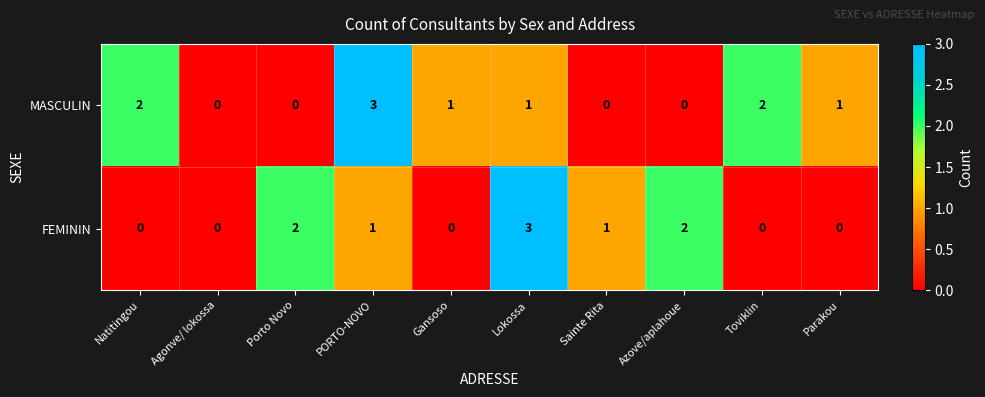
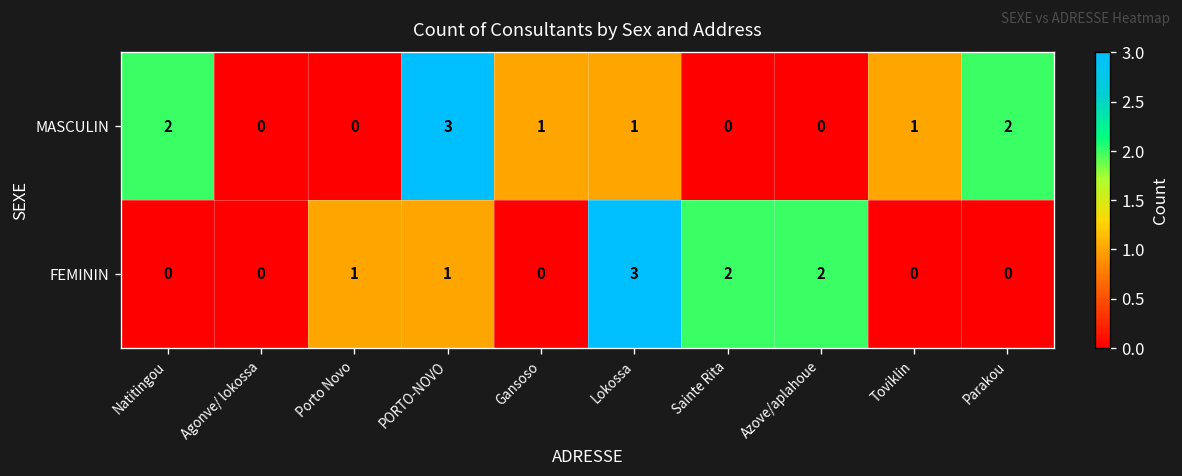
MASCULIN, Toviklin: 2 -> 1
MASCULIN, Parakou: 1 -> 2
FEMININ, Porto Novo: 2 -> 1
FEMININ, Sainte Rita: 1 -> 2
